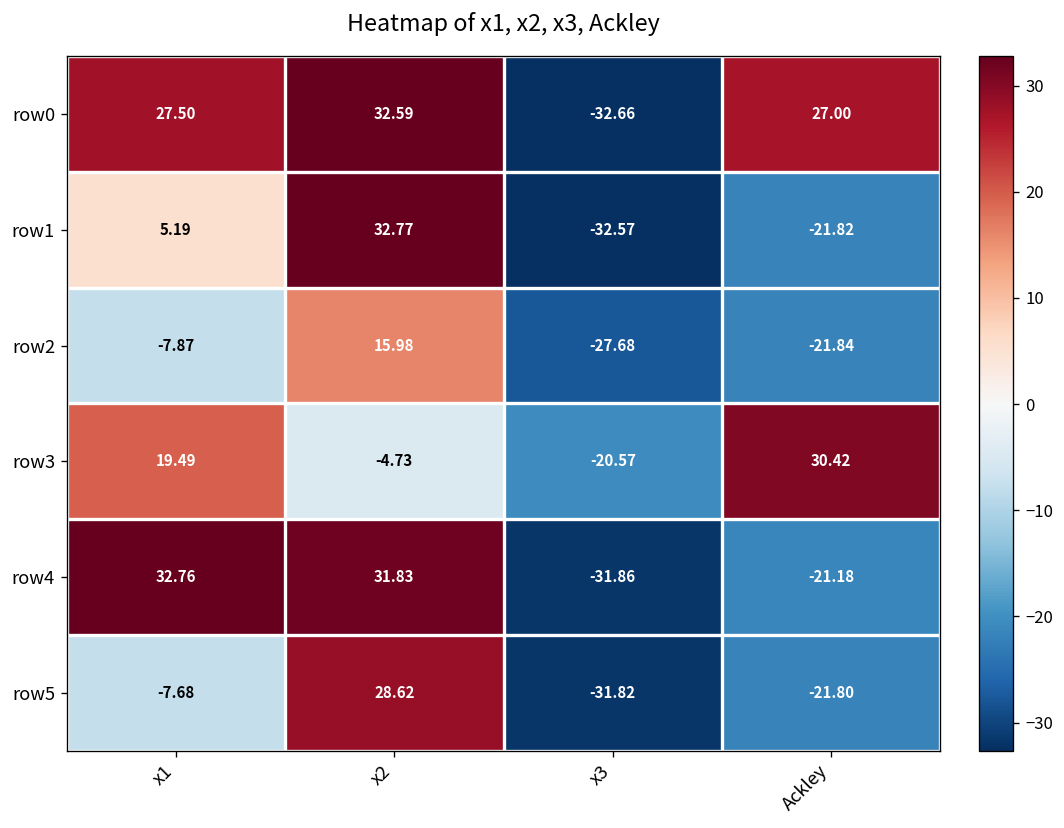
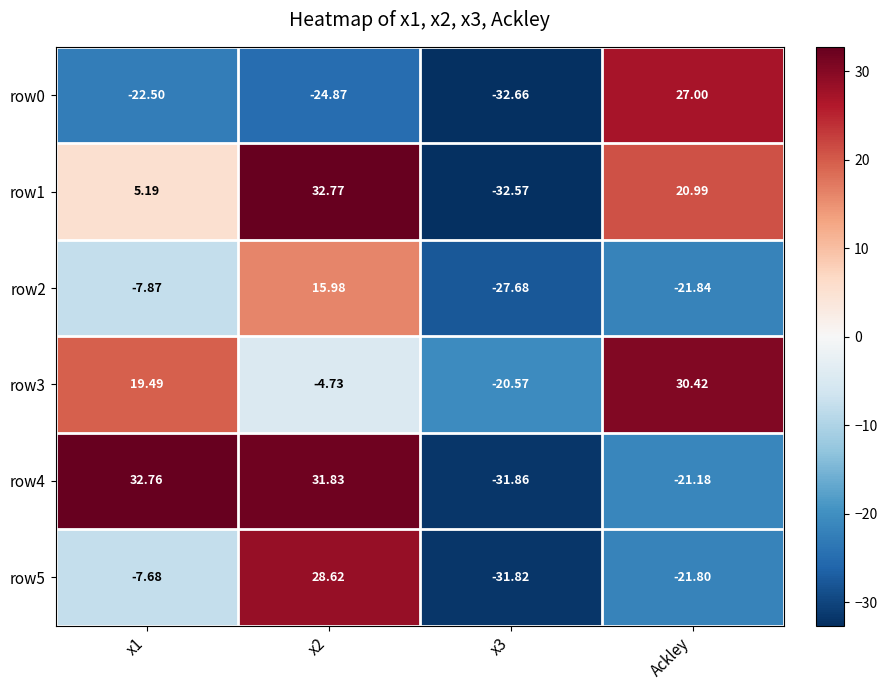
row0, x1: 27.50 -> -22.50
row0, x2: 32.59 -> -24.87
row1, Ackley: -21.82 -> 20.99
